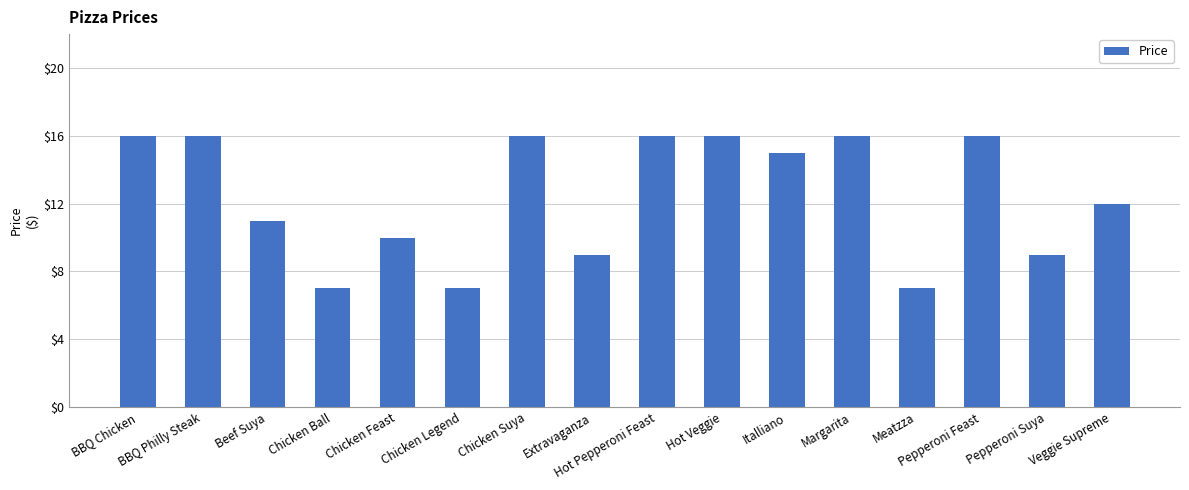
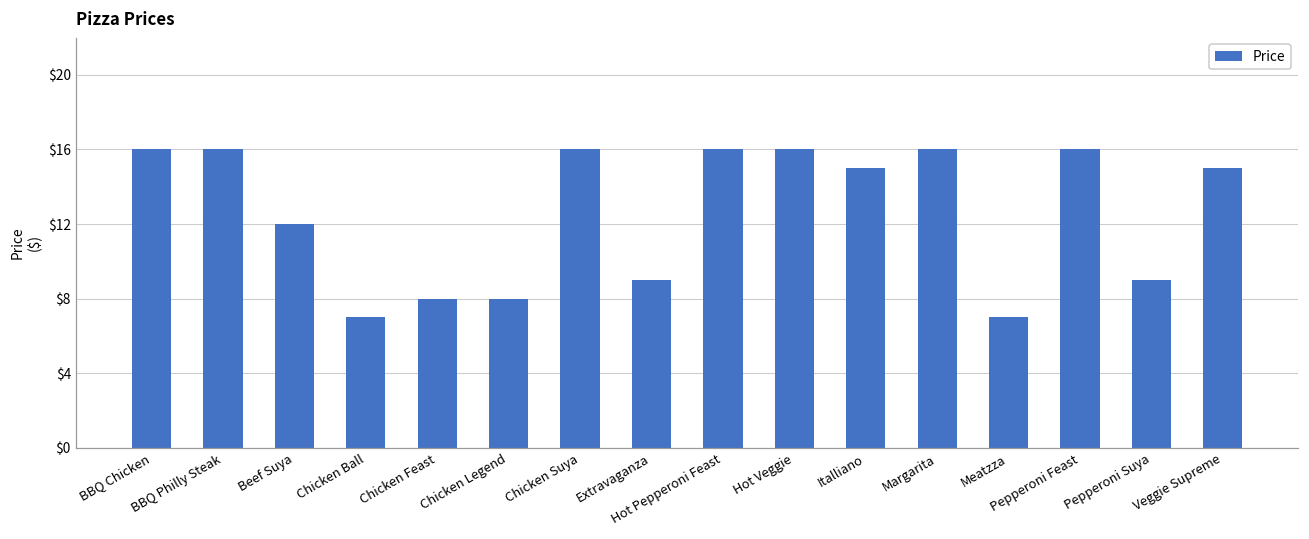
Beef Suya: $11 -> $12
Chicken Feast: $10 -> $8
Chicken Legend: $7 -> $8
Veggie Supreme: $12 -> $15
